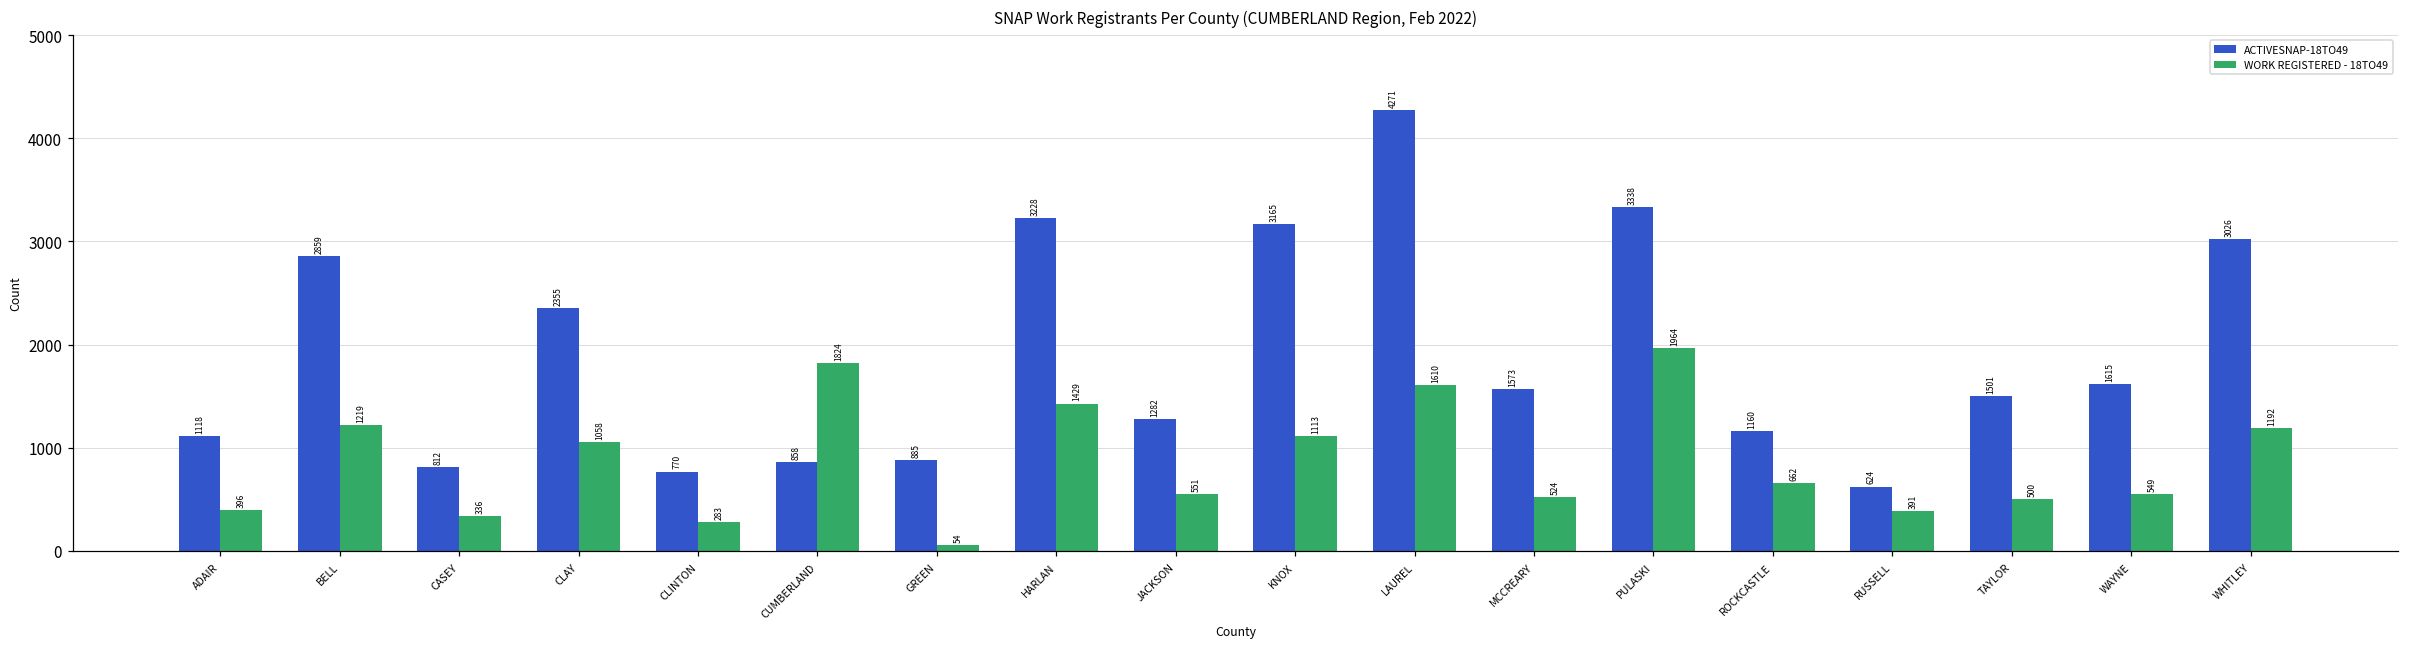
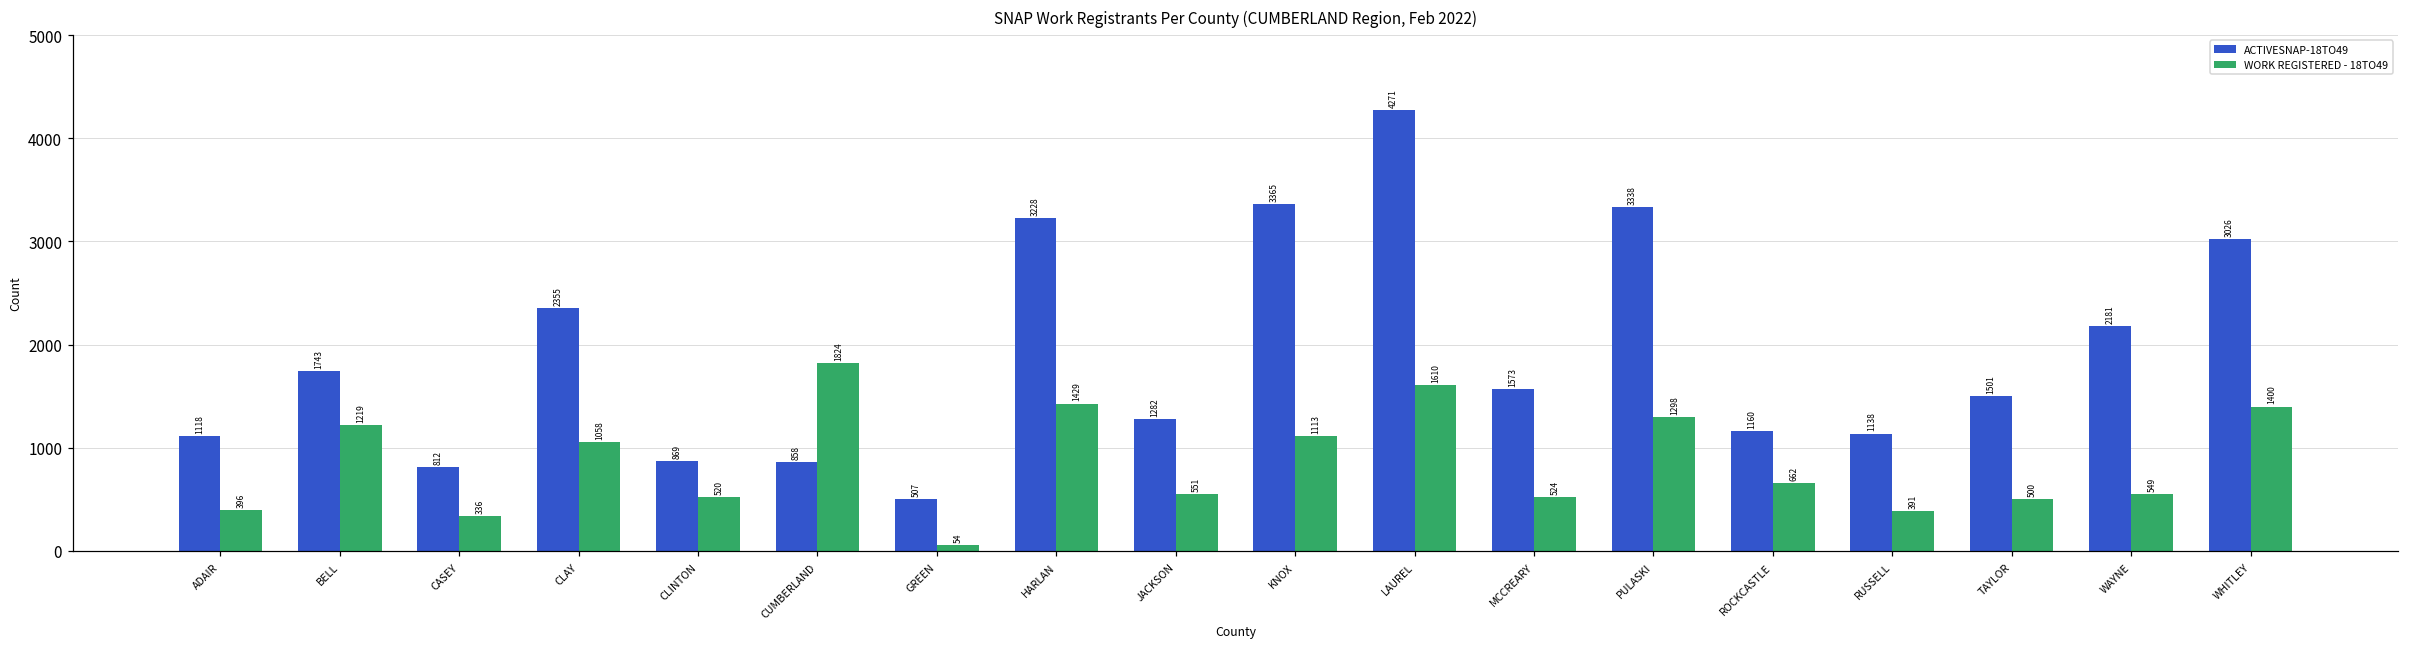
ACTIVESNAP-18TO49, BELL: 2859 -> 1743
ACTIVESNAP-18TO49, CLINTON: 770 -> 869
WORK REGISTERED - 18TO49, CLINTON: 283 -> 520
ACTIVESNAP-18TO49, GREEN: 885 -> 507
ACTIVESNAP-18TO49, KNOX: 3165 -> 3365
WORK REGISTERED - 18TO49, PULASKI: 1964 -> 1298
ACTIVESNAP-18TO49, RUSSELL: 624 -> 1138
ACTIVESNAP-18TO49, WAYNE: 1615 -> 2181
WORK REGISTERED - 18TO49, WHITLEY: 1192 -> 1400
